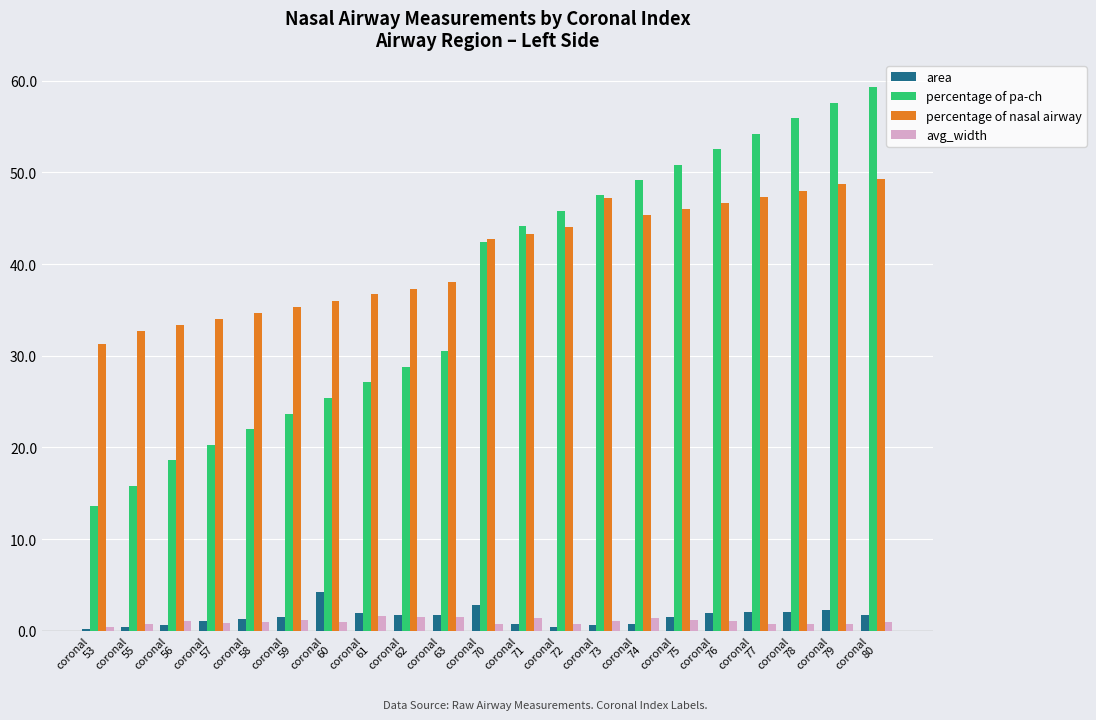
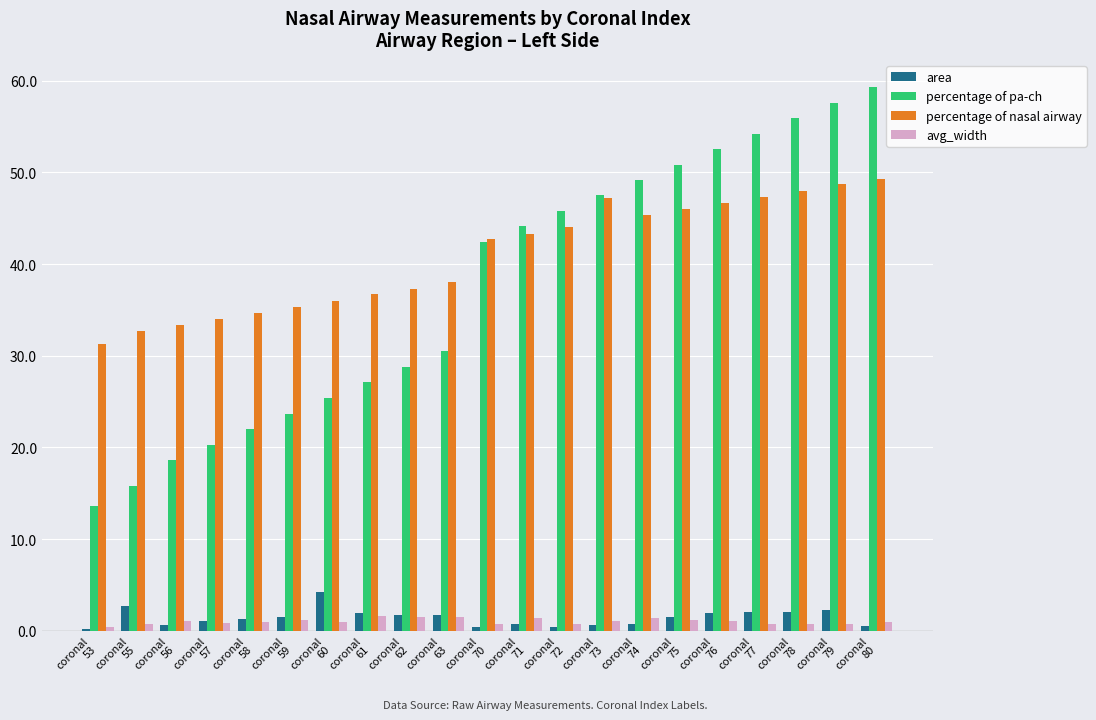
area, coronal 55: 0 -> 3
area, coronal 70: 3 -> 0
area, coronal 80: 2 -> 1
